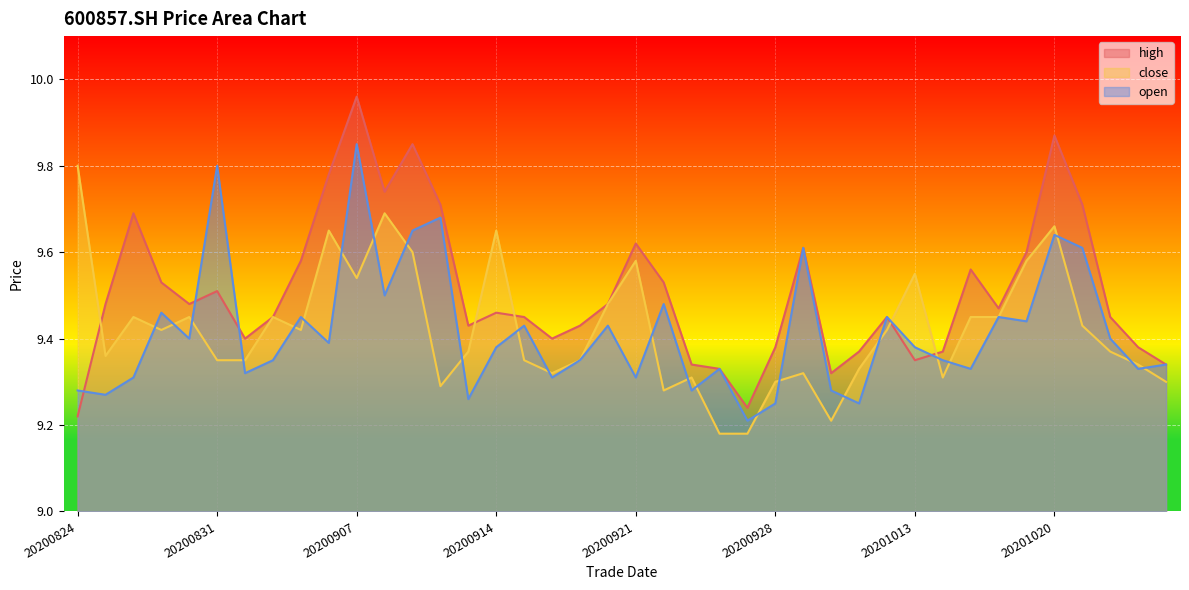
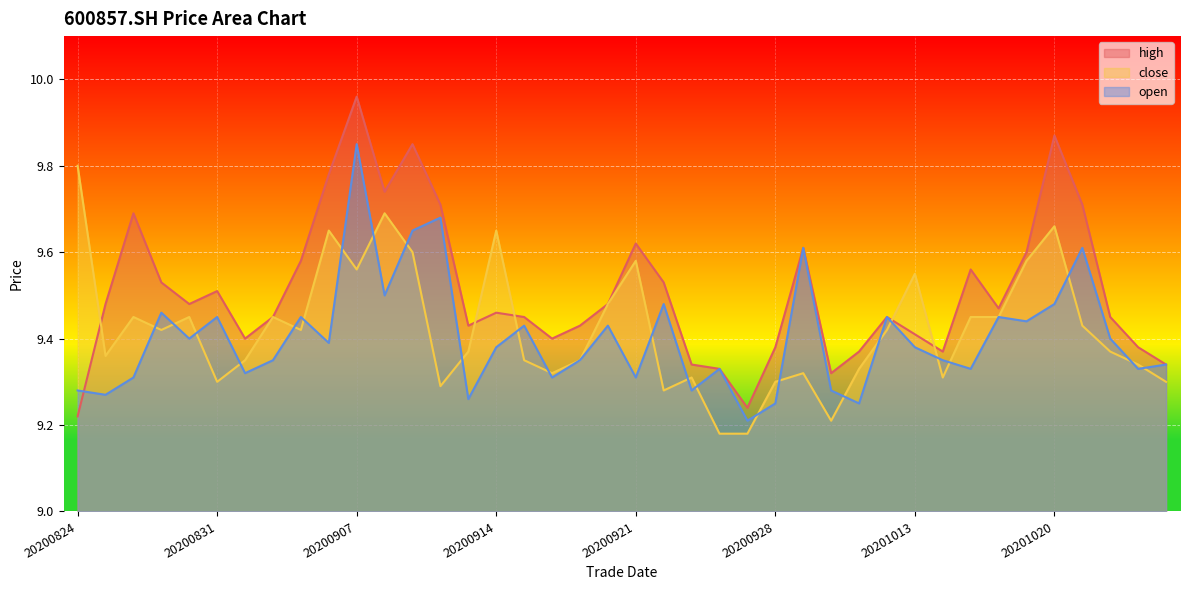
close, 20200831: 9.35 -> 9.30
open, 20200831: 9.80 -> 9.45
close, 20200907: 9.54 -> 9.56
high, 20201013: 9.35 -> 9.41
open, 20201020: 9.64 -> 9.48
